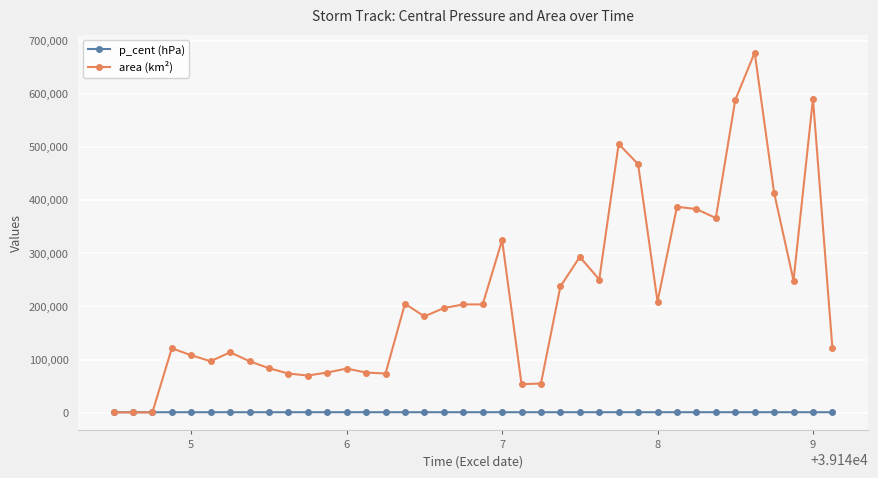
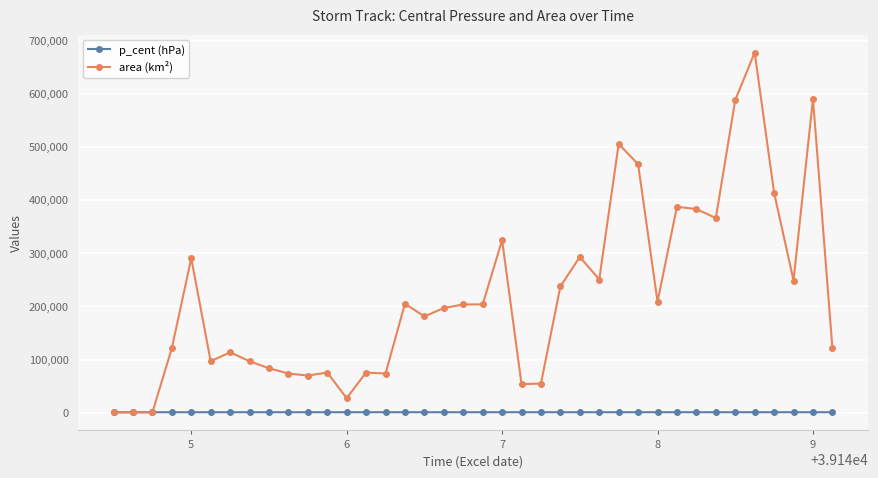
area (km²), 5: 110,000 -> 290,000
area (km²), 6: 80,000 -> 30,000
